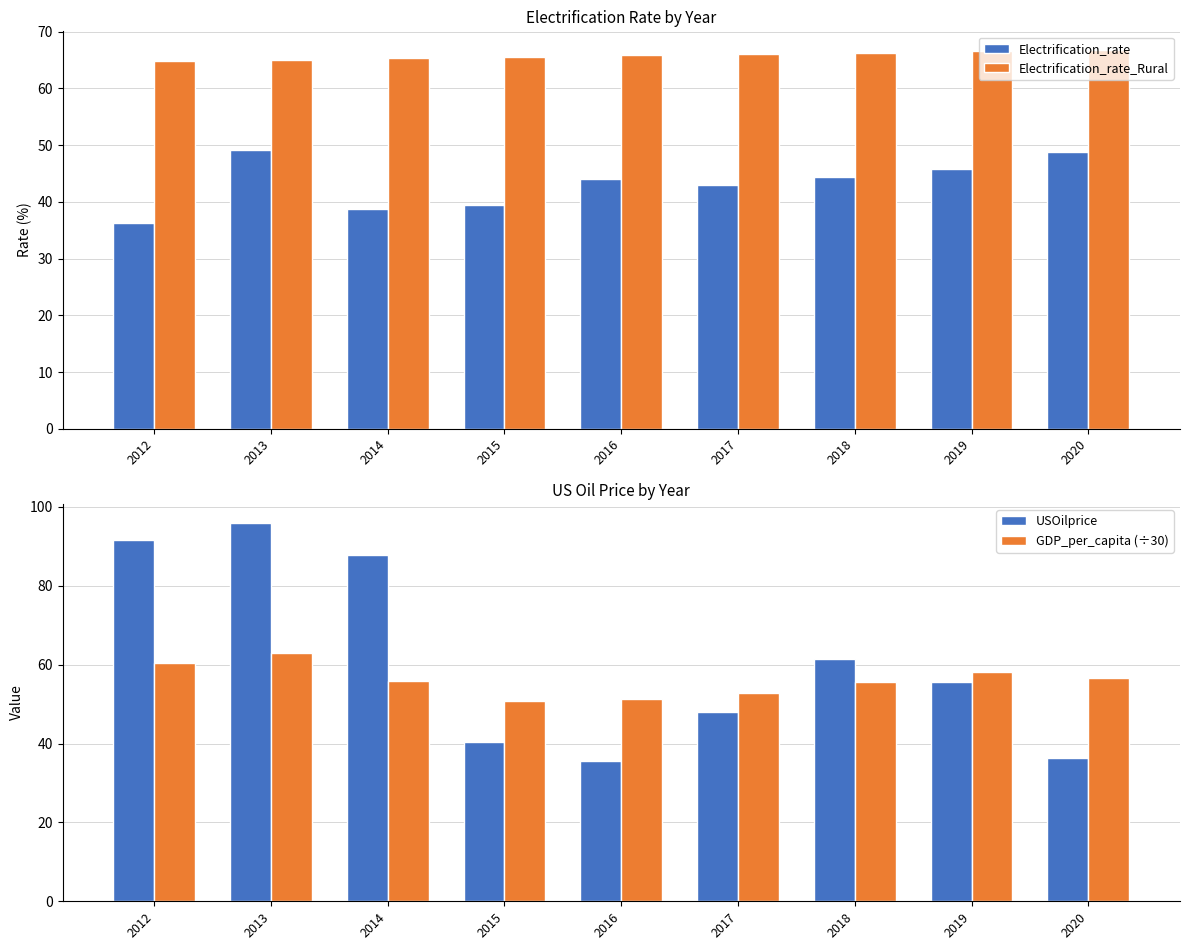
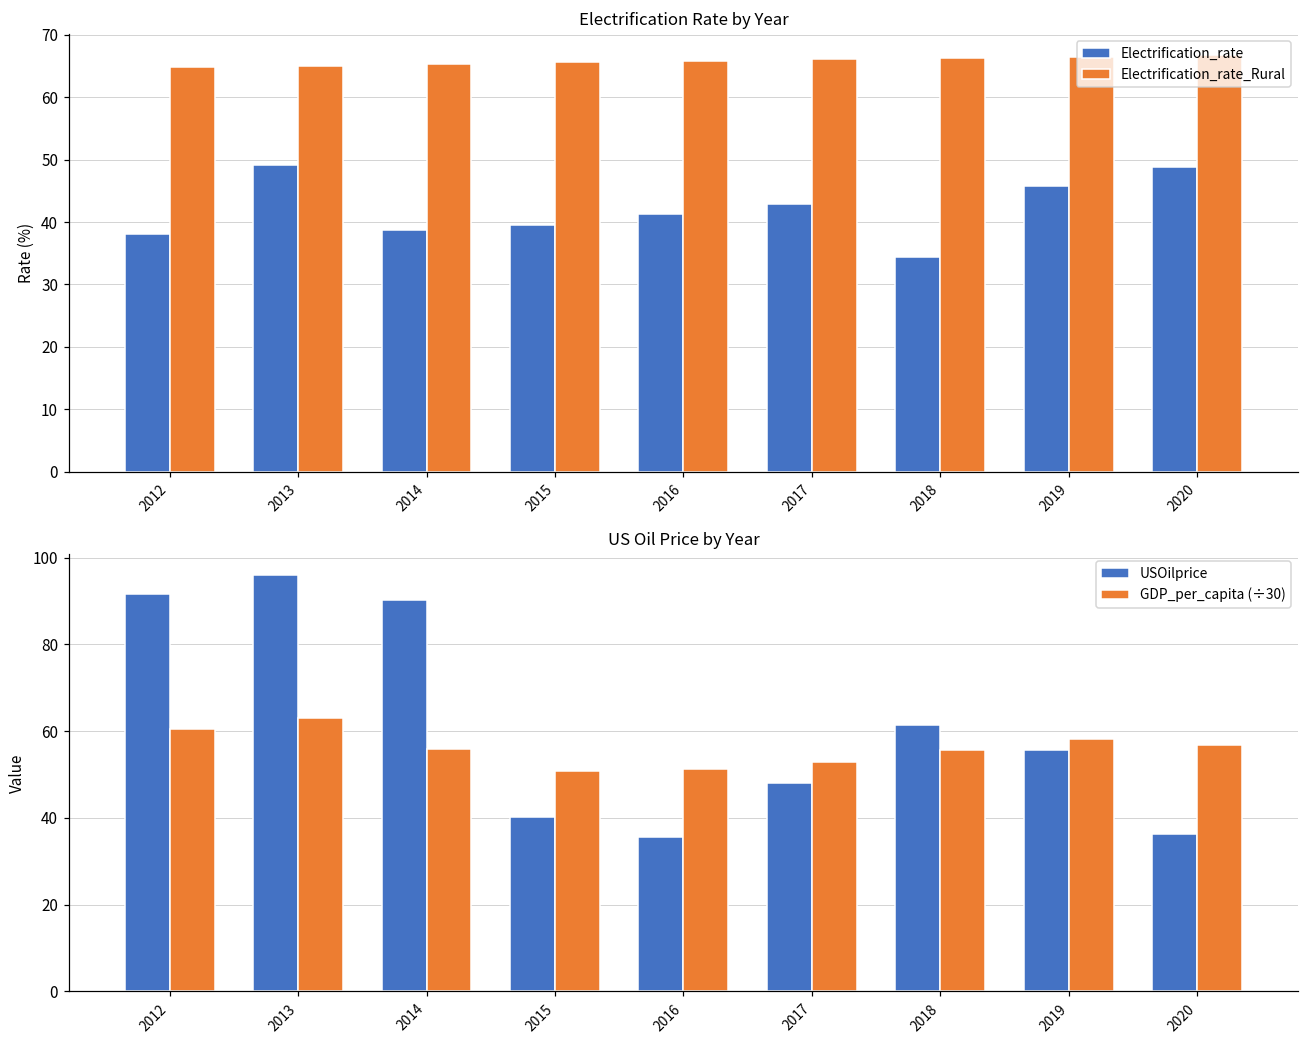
Electrification Rate by Year, Electrification_rate, 2012: 36 -> 38
Electrification Rate by Year, Electrification_rate, 2016: 44 -> 41
Electrification Rate by Year, Electrification_rate, 2018: 44 -> 34
US Oil Price by Year, USOilprice, 2014: 88 -> 90
